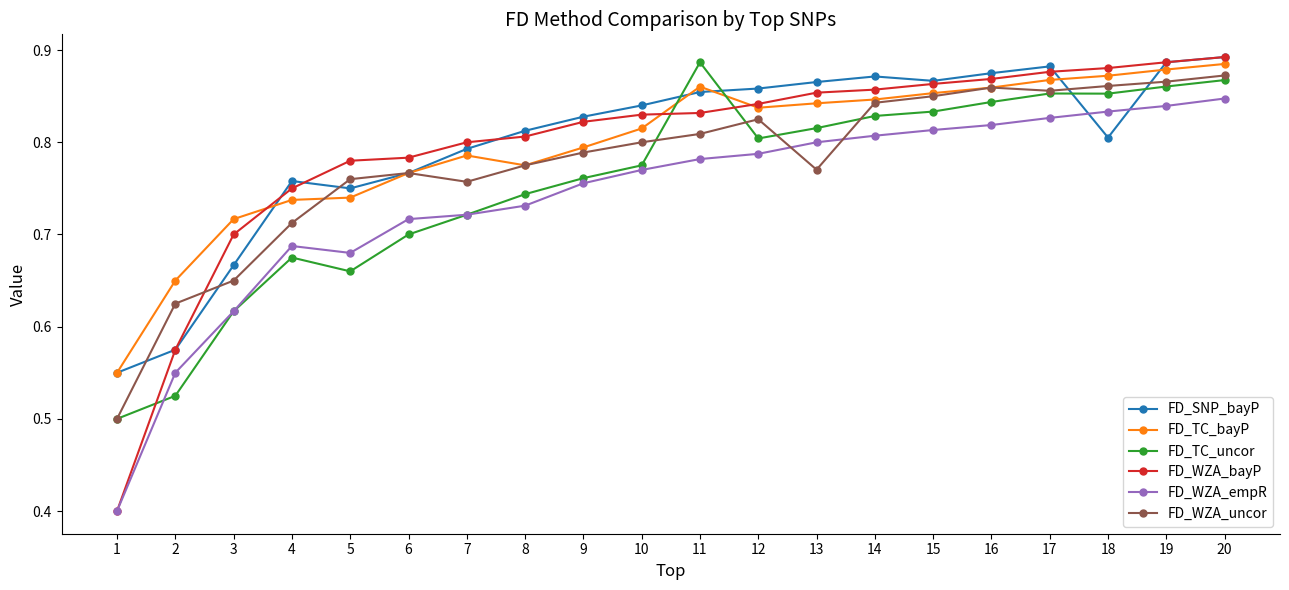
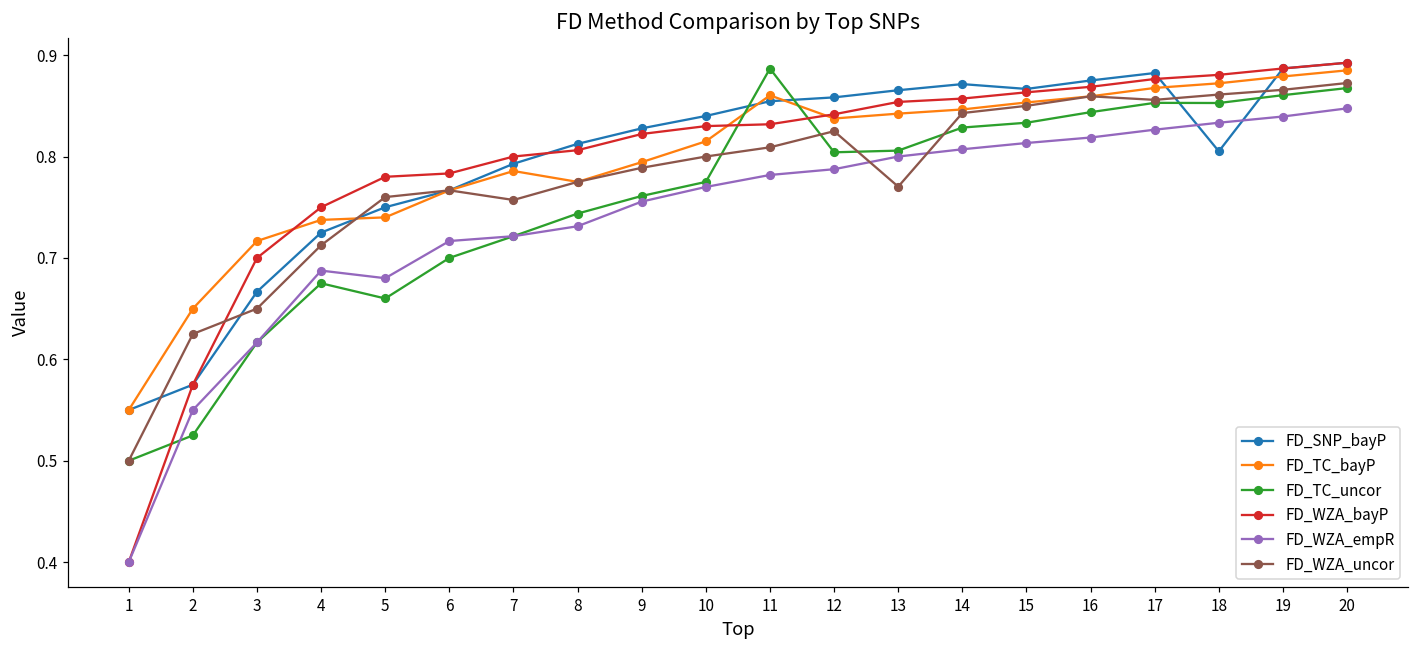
FD_SNP_bayP, 4: 0.76 -> 0.73
FD_TC_uncor, 13: 0.82 -> 0.81
